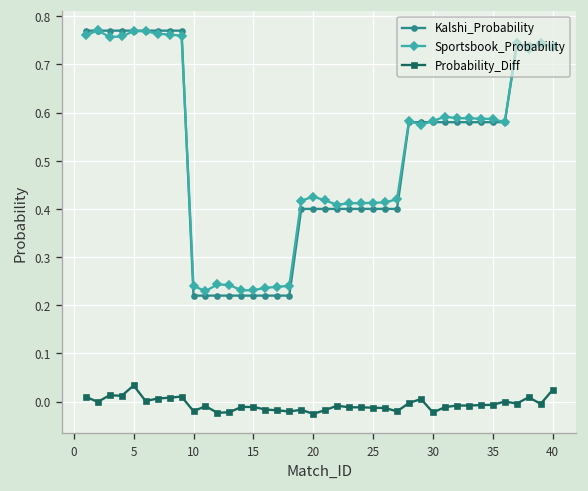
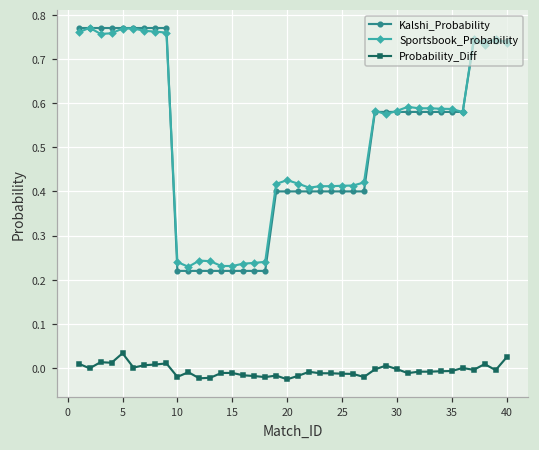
Probability_Diff, 30: -0.02 -> 0.00
